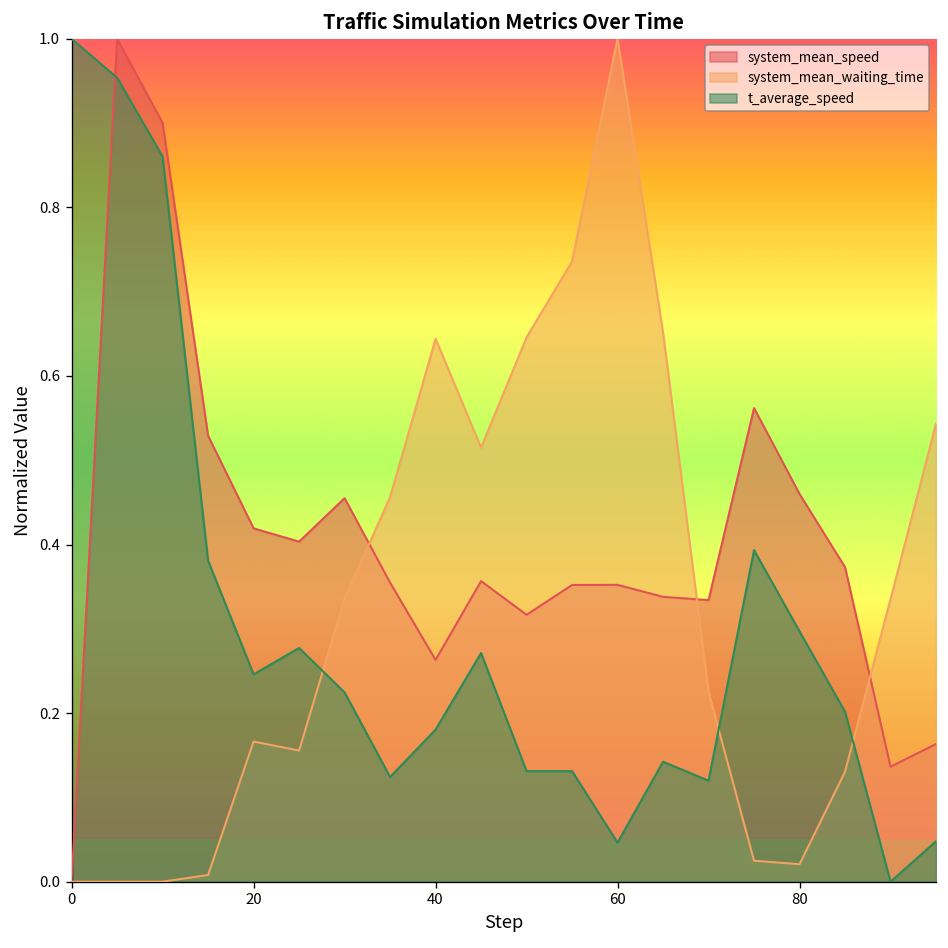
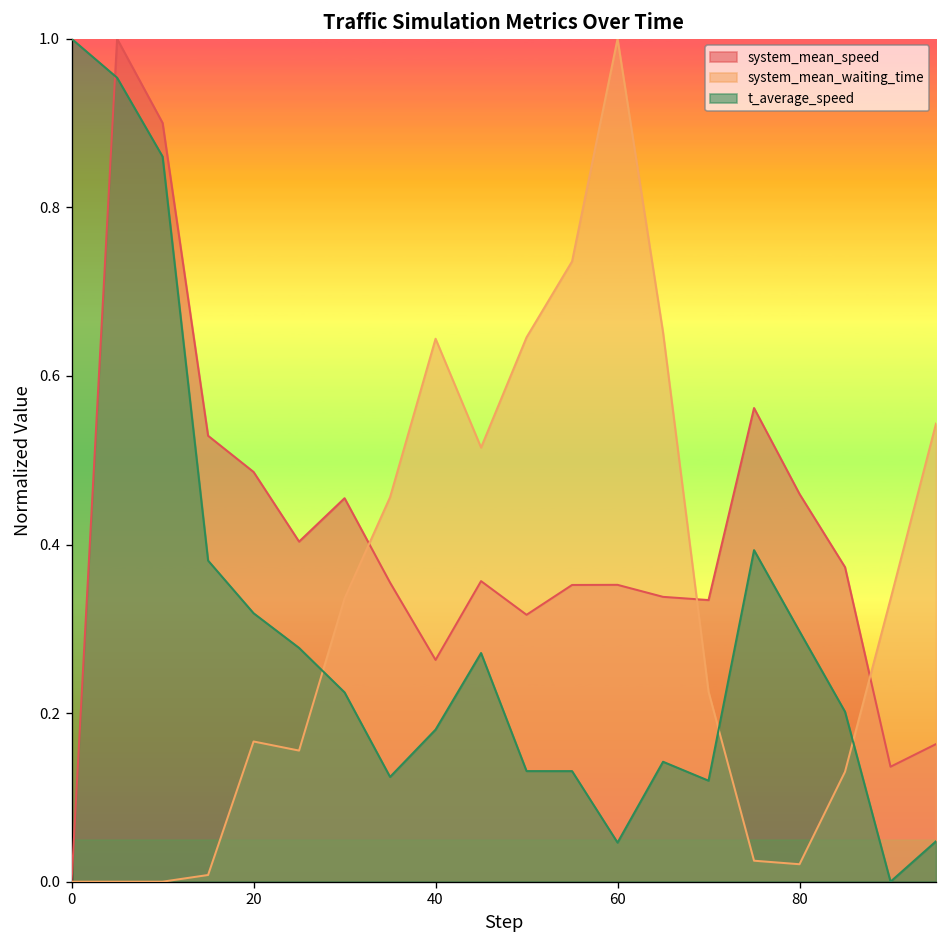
system_mean_speed, 20: 0.42 -> 0.49
t_average_speed, 20: 0.25 -> 0.32
